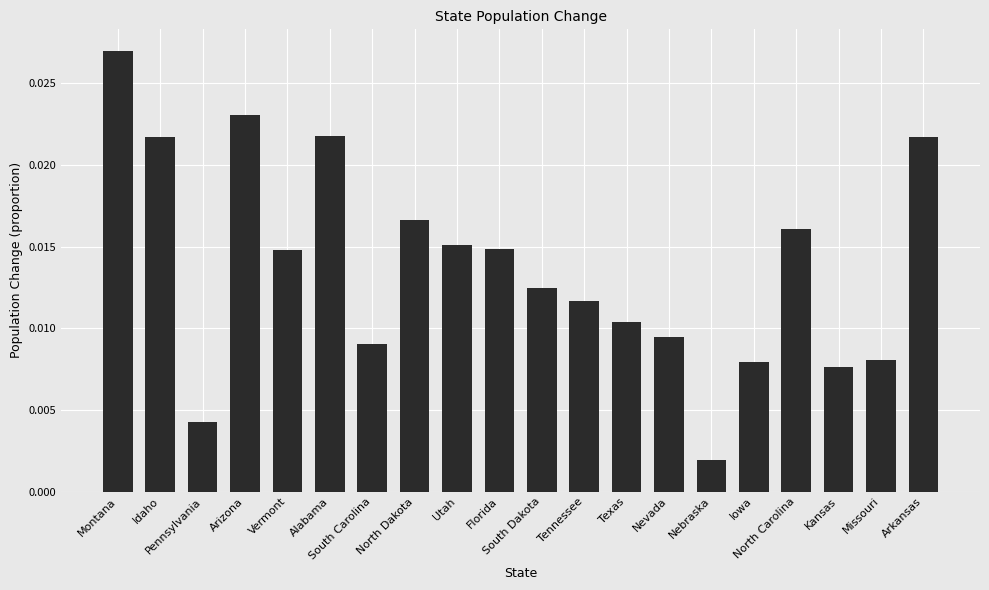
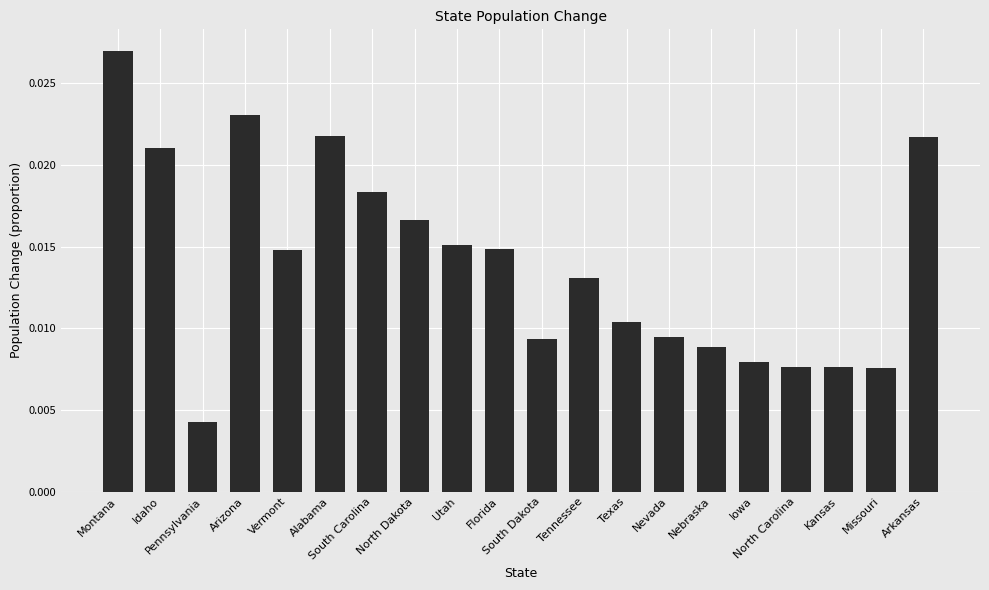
Idaho: 0.0217 -> 0.0211
South Carolina: 0.0090 -> 0.0183
South Dakota: 0.0125 -> 0.0093
Tennessee: 0.0117 -> 0.0131
Nebraska: 0.0019 -> 0.0088
North Carolina: 0.0161 -> 0.0076
Missouri: 0.0080 -> 0.0075
